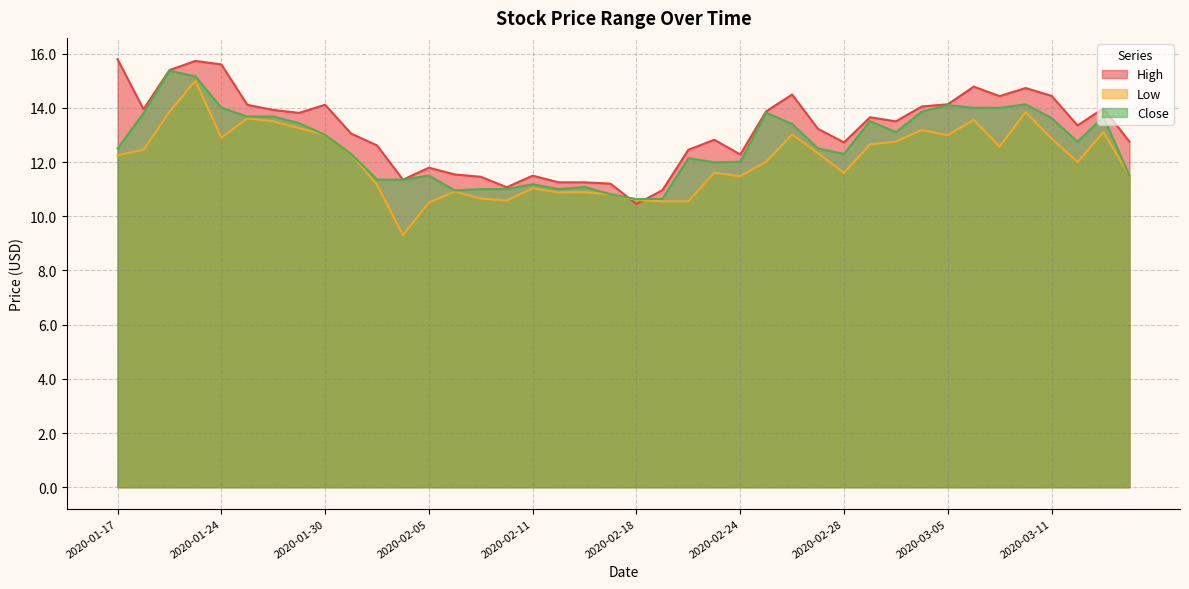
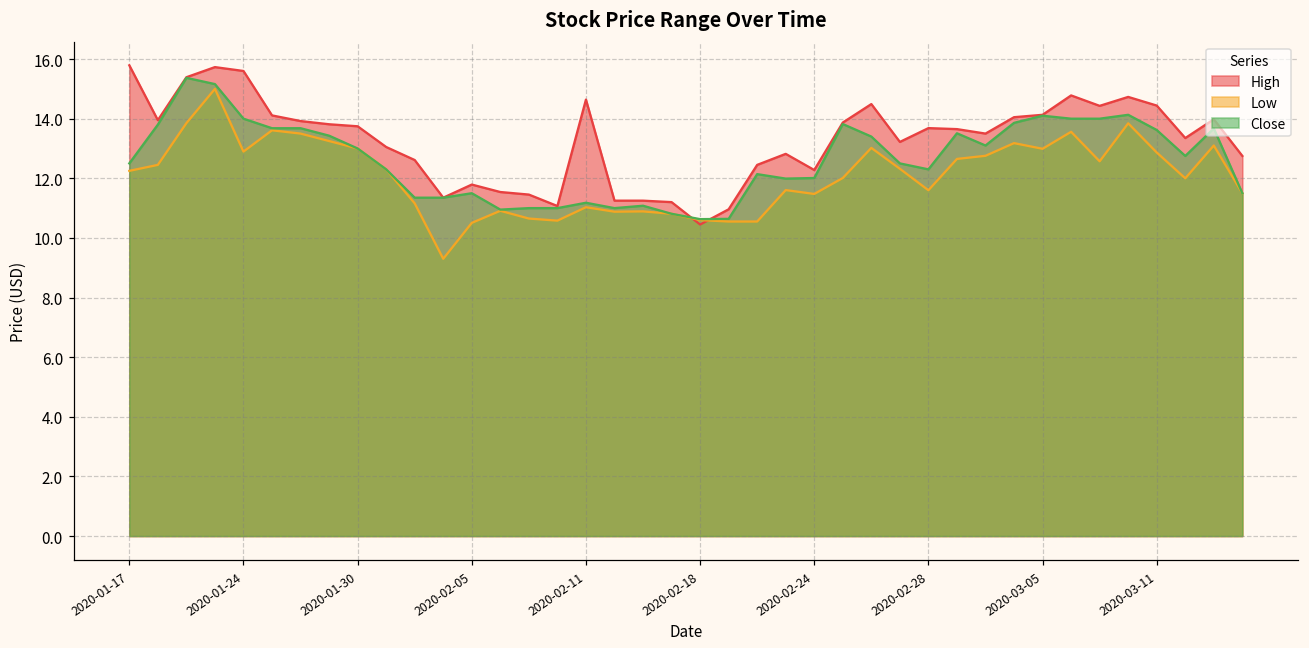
High, 2020-01-30: 14.1 -> 13.7
High, 2020-02-11: 11.5 -> 14.6
High, 2020-02-28: 12.7 -> 13.7
